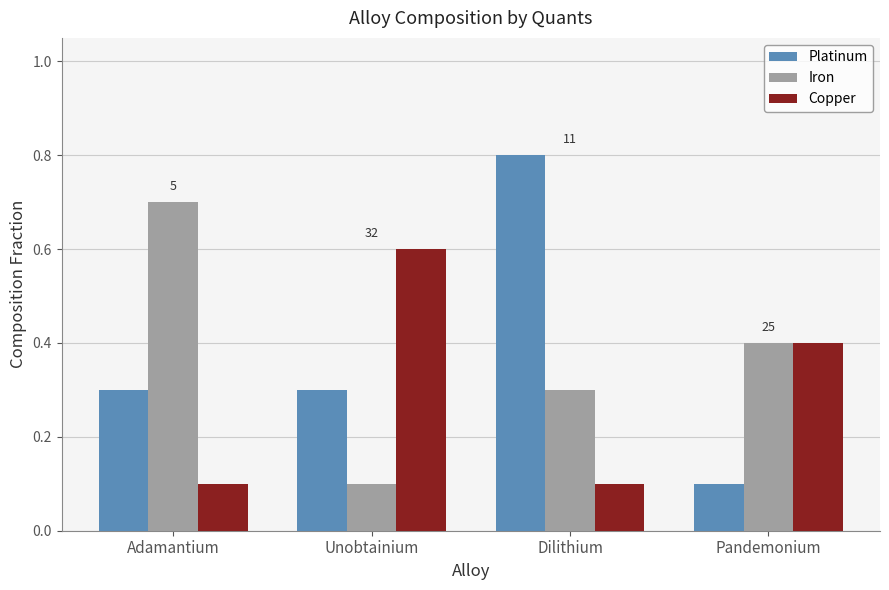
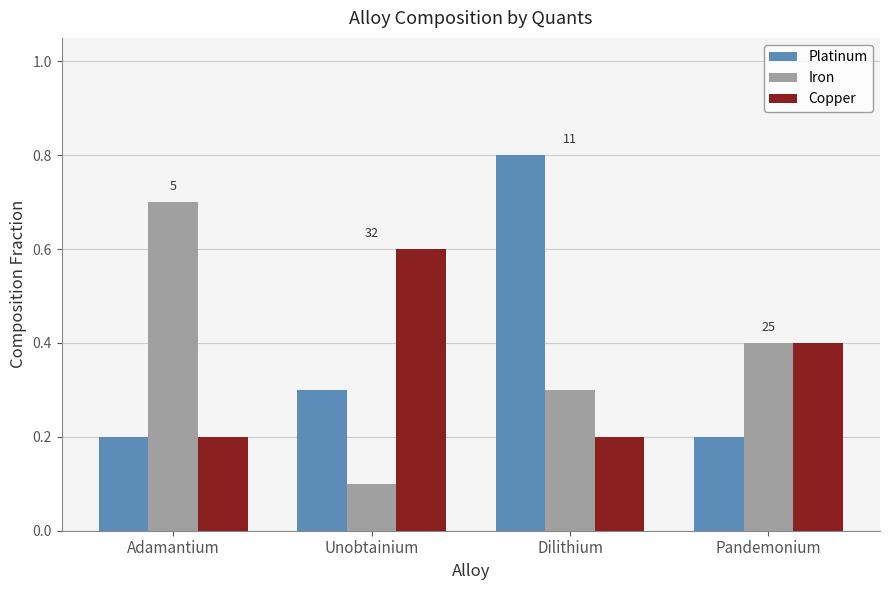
Platinum, Adamantium: 0.3 -> 0.2
Copper, Adamantium: 0.1 -> 0.2
Copper, Dilithium: 0.1 -> 0.2
Platinum, Pandemonium: 0.1 -> 0.2
